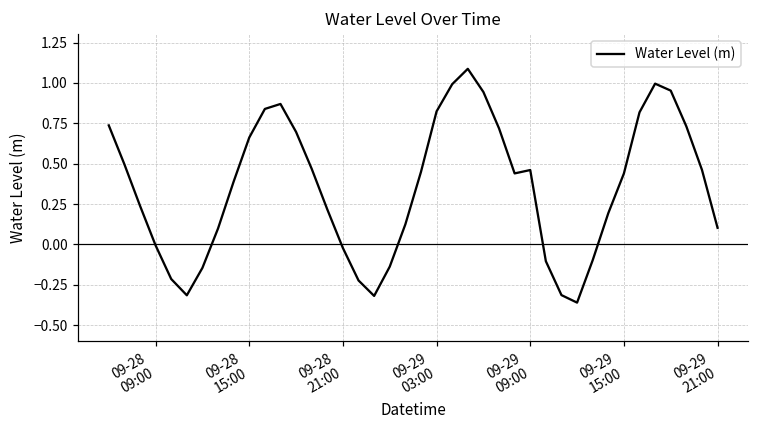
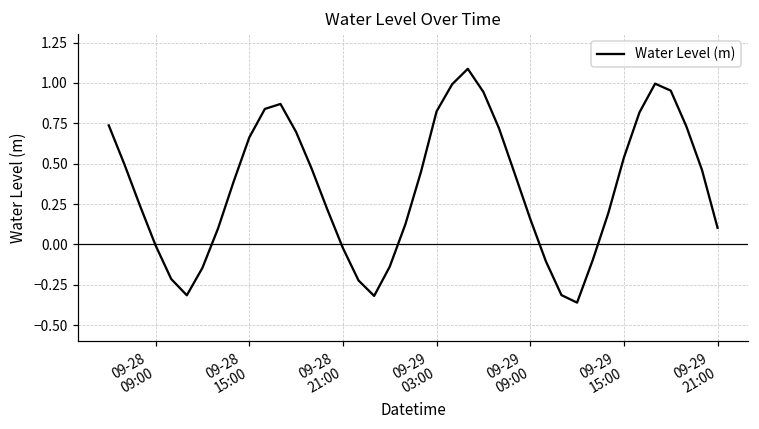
09-29 09:00: 0.46 -> 0.16
09-29 15:00: 0.44 -> 0.54
